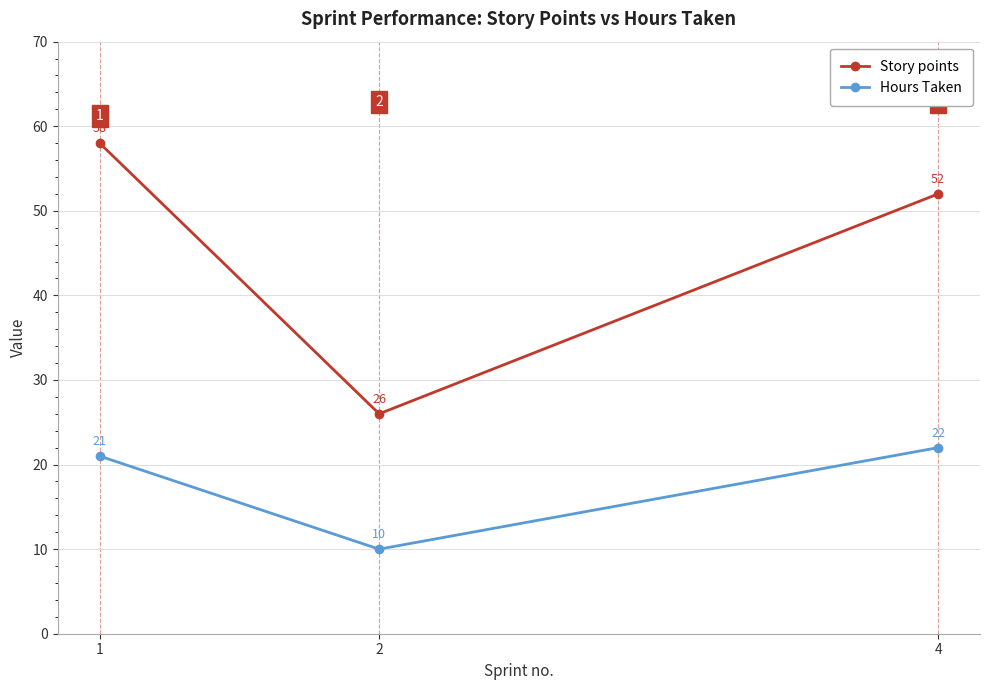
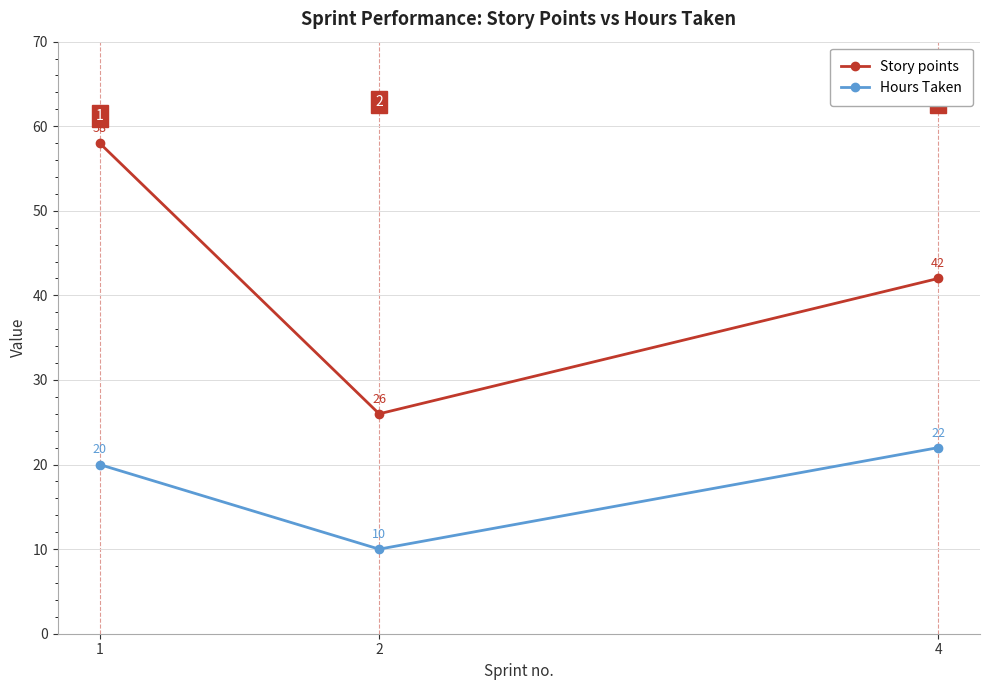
Hours Taken, 1: 21 -> 20
Story points, 4: 52 -> 42
